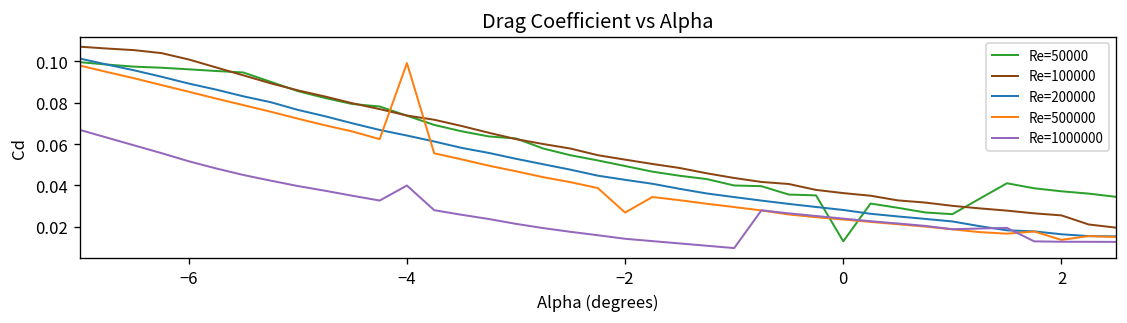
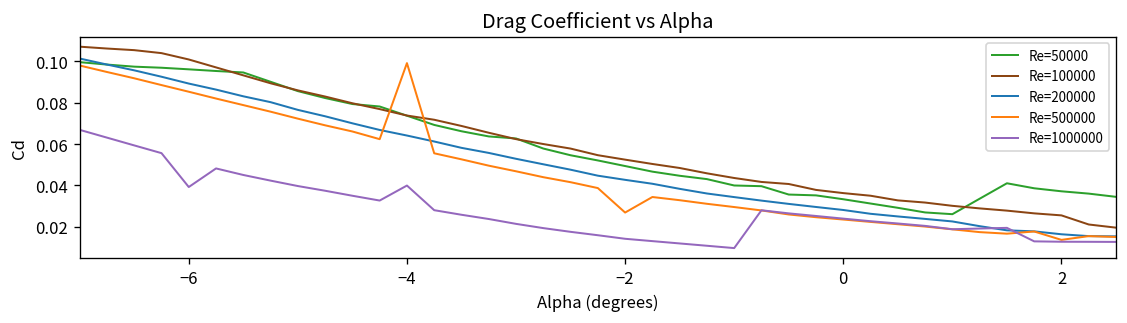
Re=1000000, −6: 0.052 -> 0.039
Re=50000, 0: 0.013 -> 0.033
